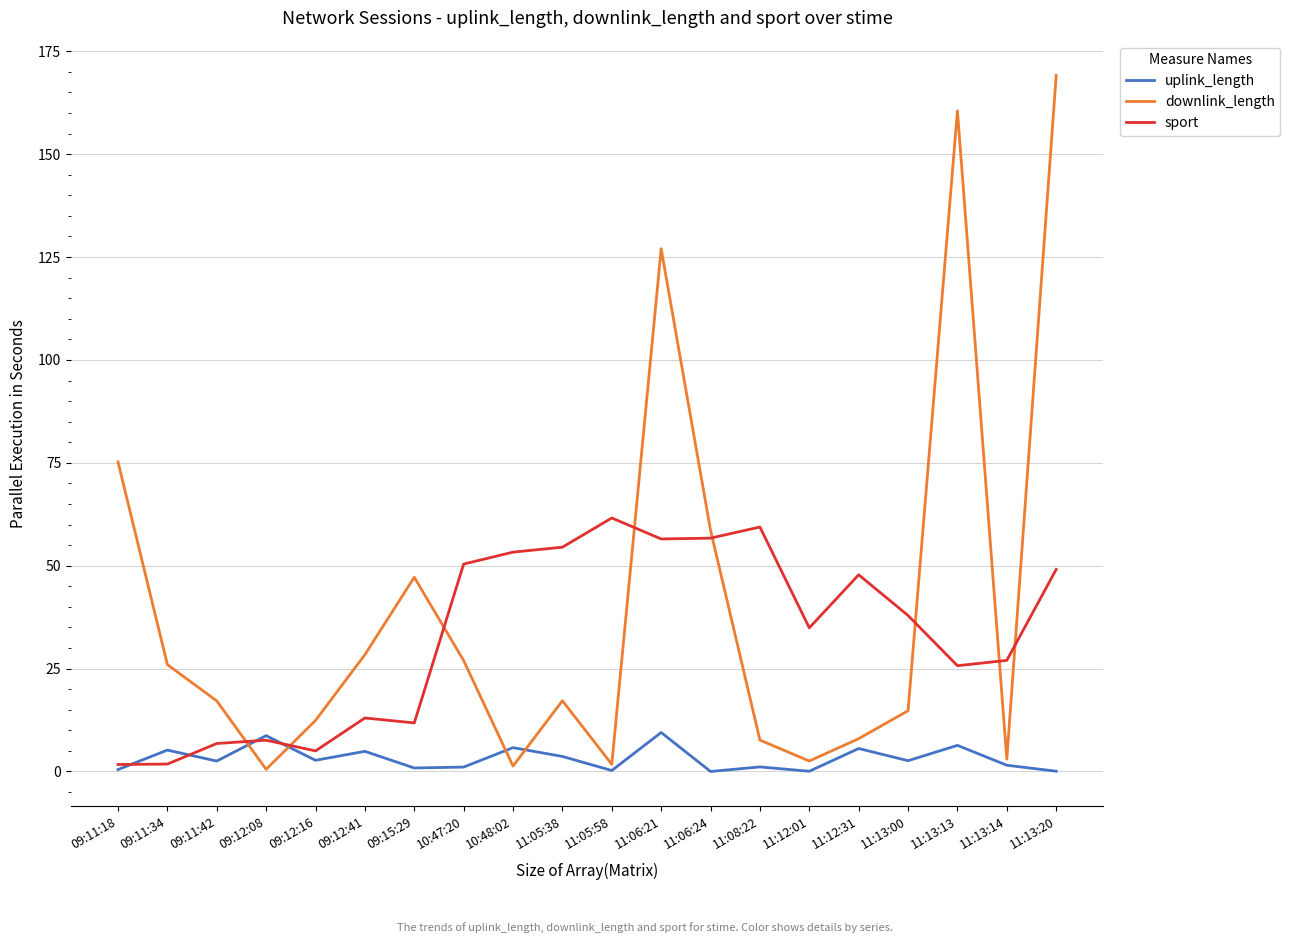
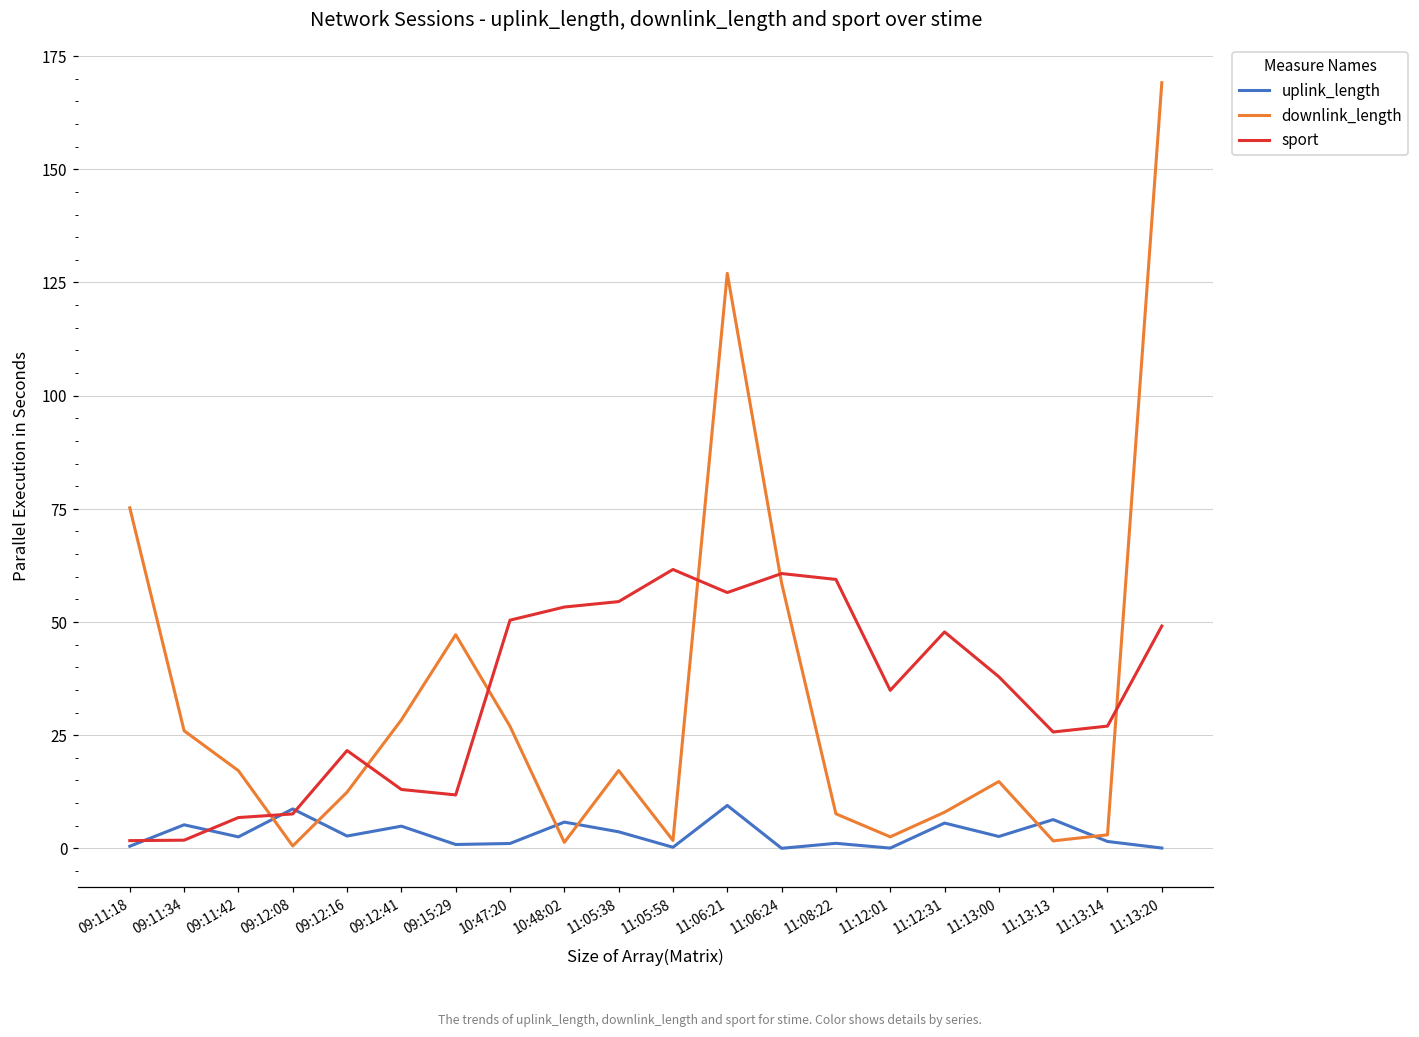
sport, 09:12:16: 5 -> 22
sport, 11:06:24: 57 -> 61
downlink_length, 11:13:13: 161 -> 2
